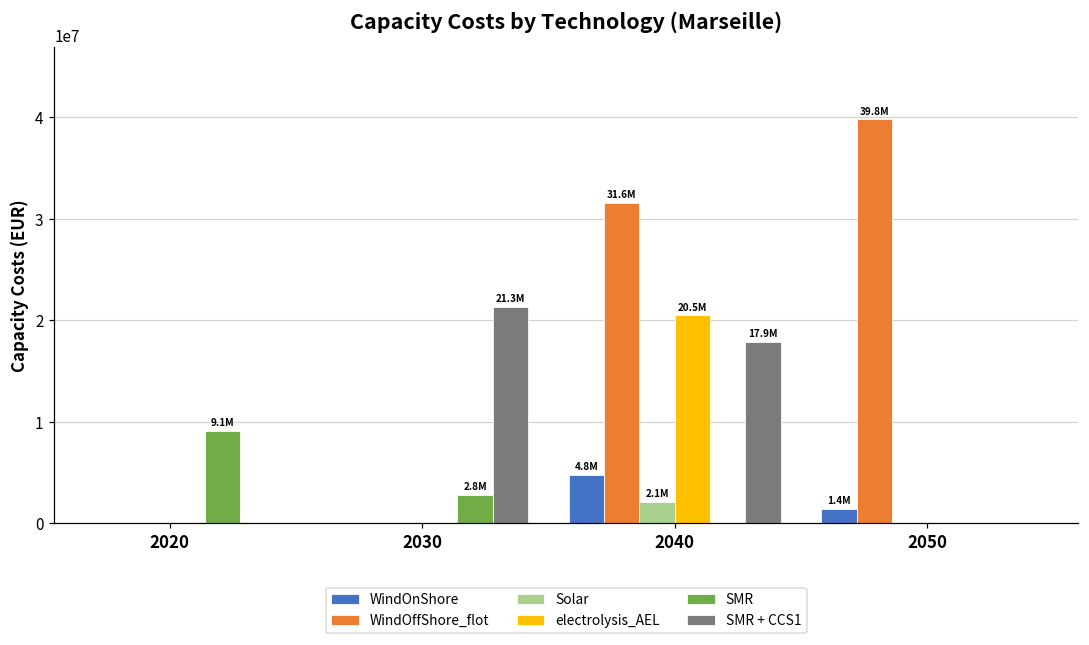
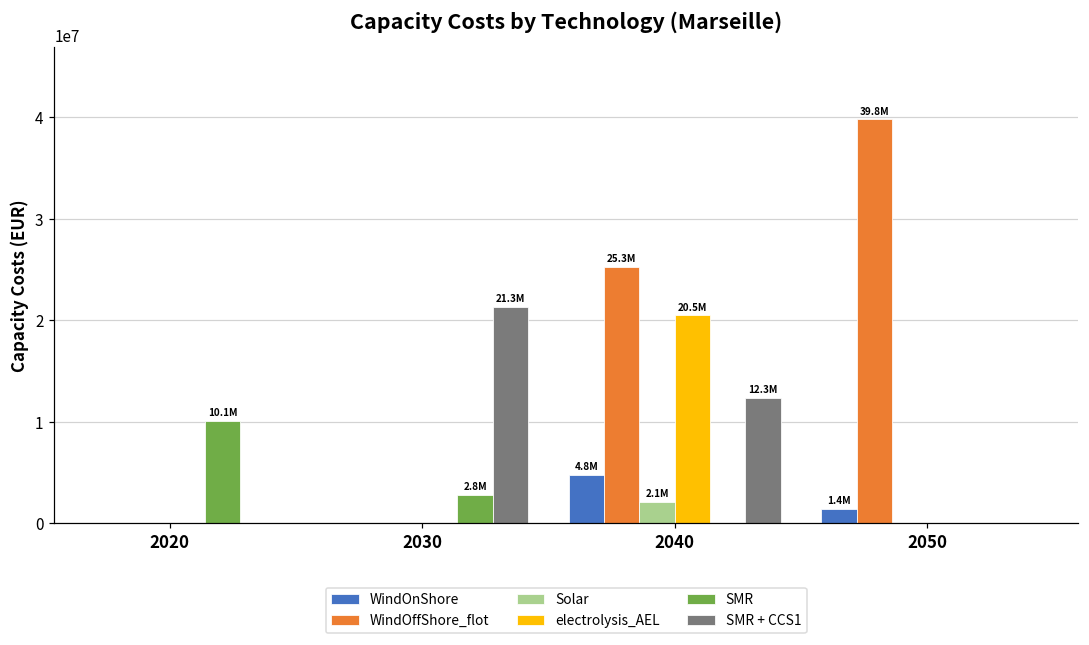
SMR, 2020: 9.1M -> 10.1M
WindOffShore_flot, 2040: 31.6M -> 25.3M
SMR + CCS1, 2040: 17.9M -> 12.3M
